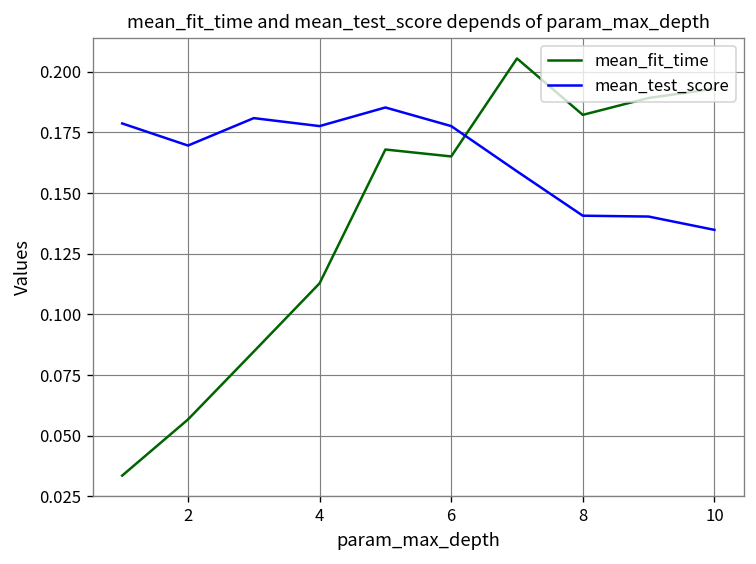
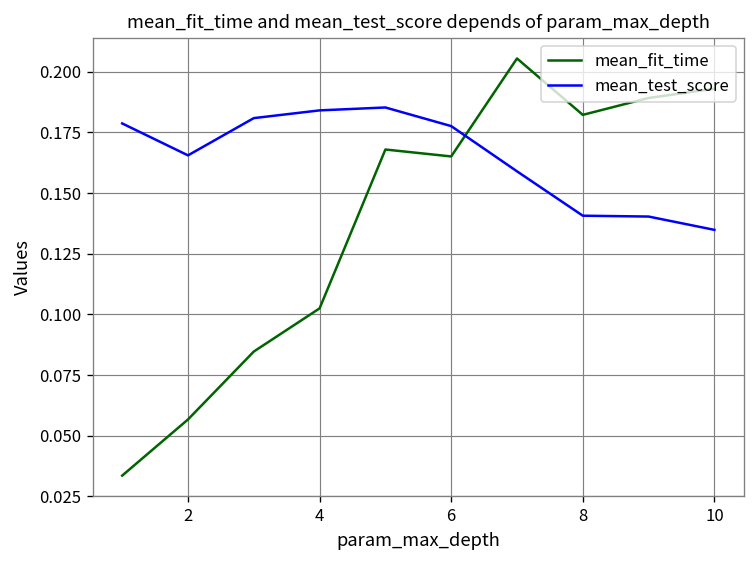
mean_test_score, 2: 0.170 -> 0.166
mean_fit_time, 4: 0.113 -> 0.103
mean_test_score, 4: 0.178 -> 0.184
